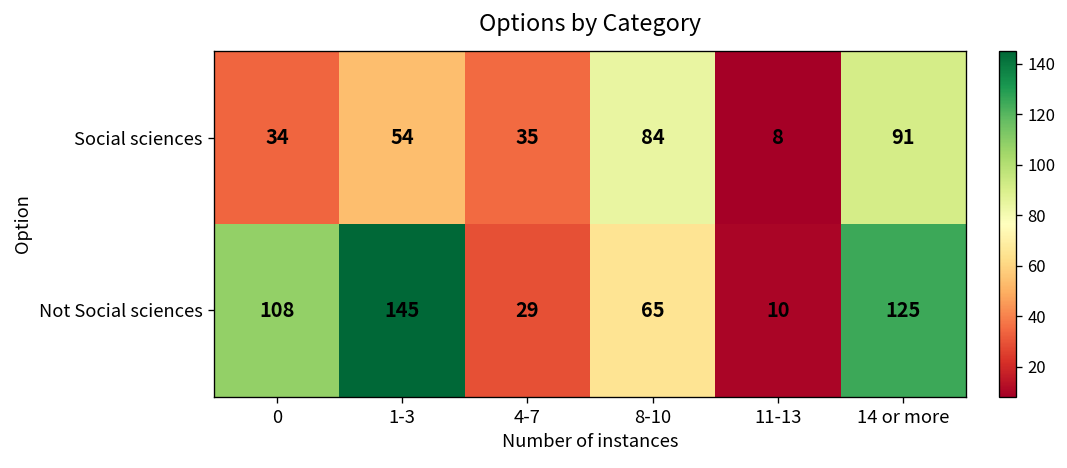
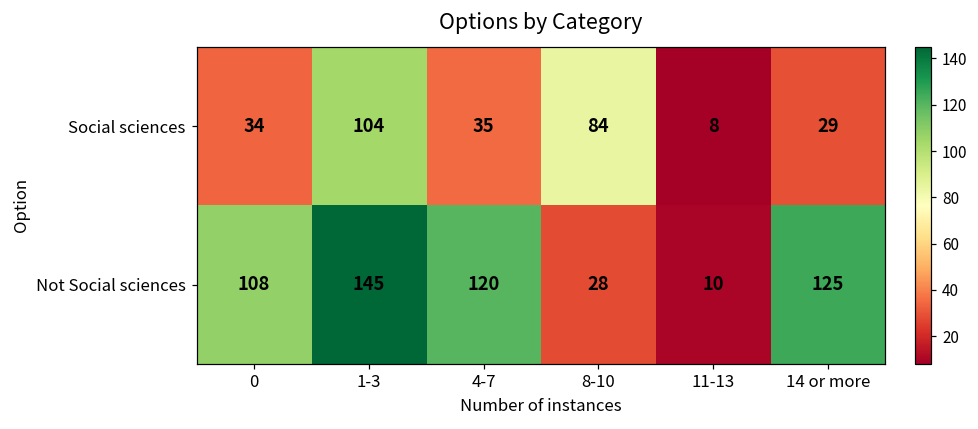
Social sciences, 1-3: 54 -> 104
Social sciences, 14 or more: 91 -> 29
Not Social sciences, 4-7: 29 -> 120
Not Social sciences, 8-10: 65 -> 28
